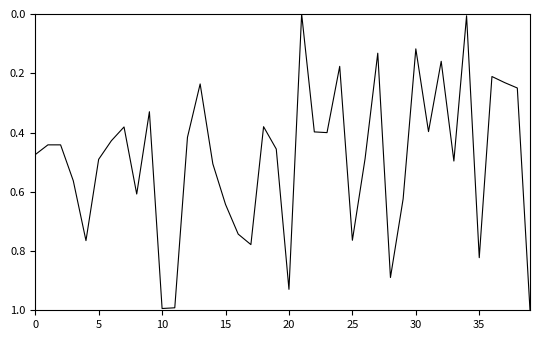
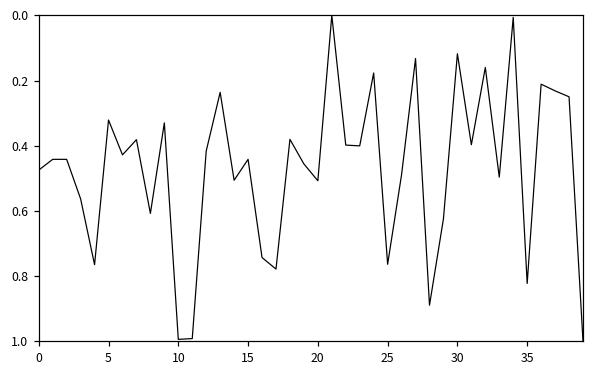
5: 0.49 -> 0.32
15: 0.64 -> 0.44
20: 0.93 -> 0.51
